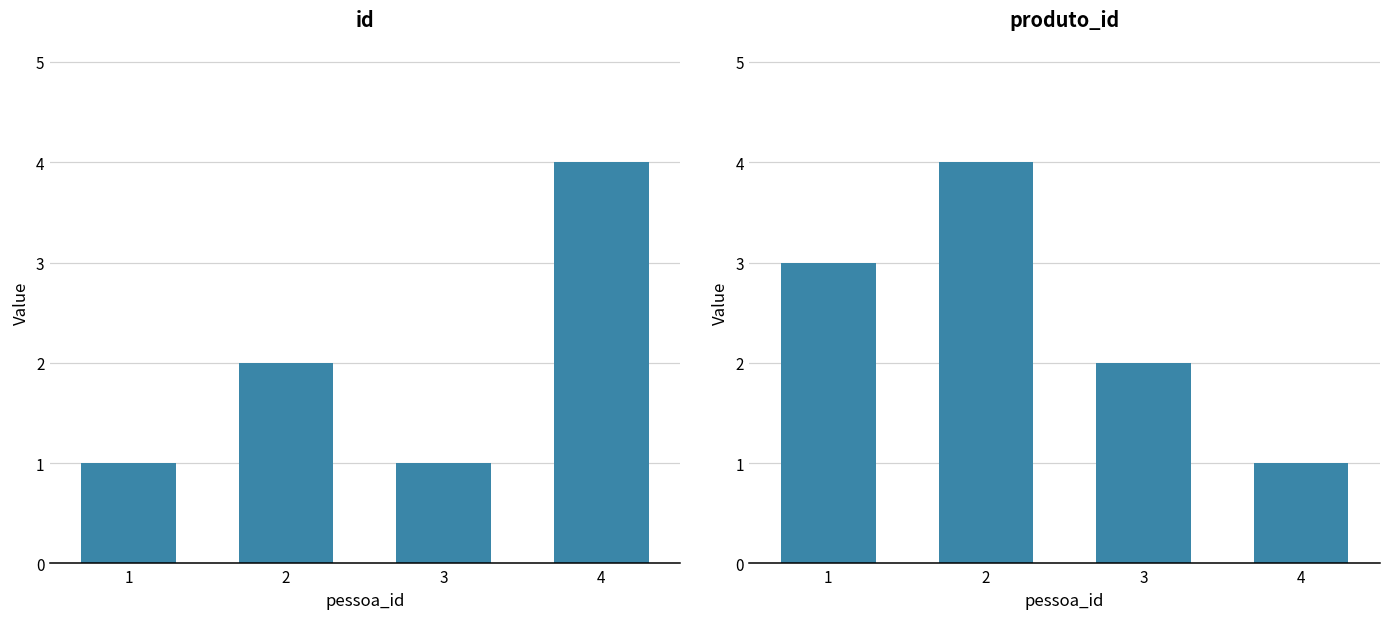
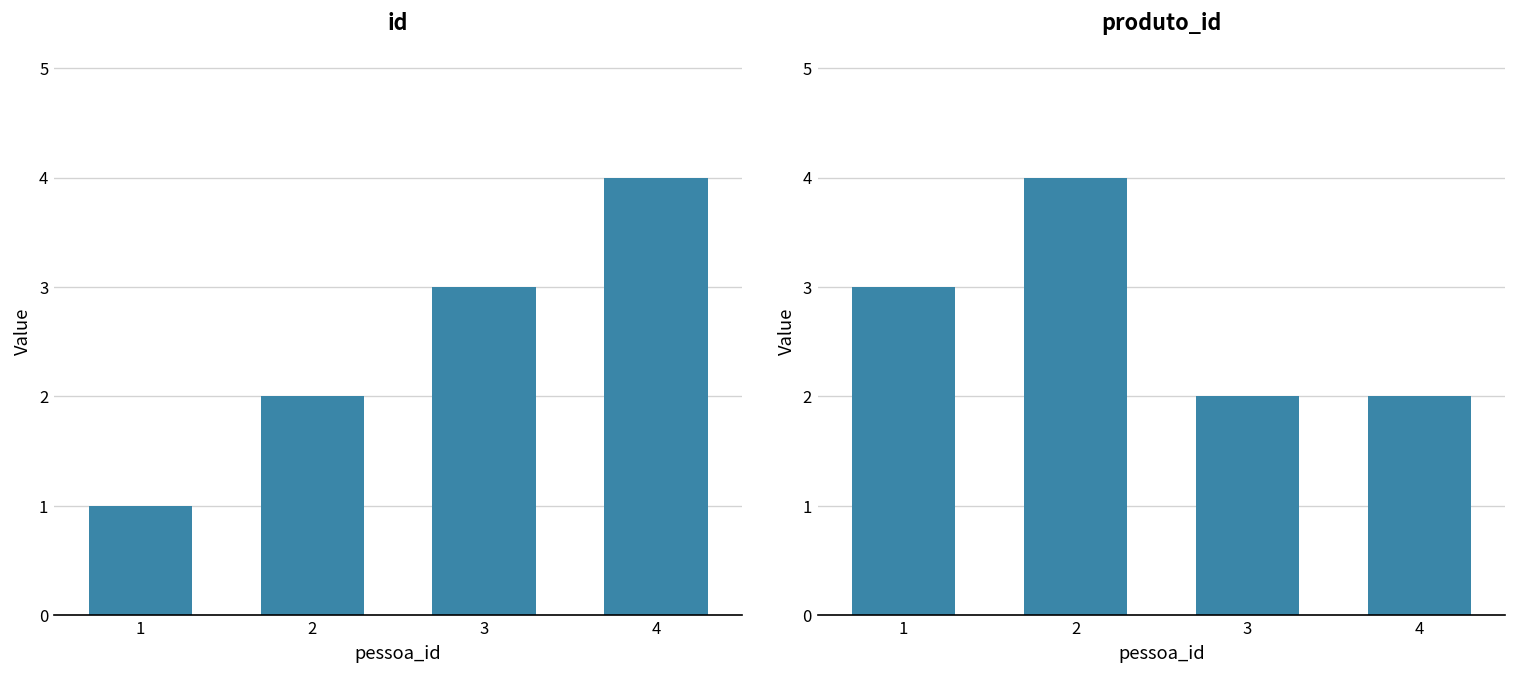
id, 3: 1 -> 3
produto_id, 4: 1 -> 2
